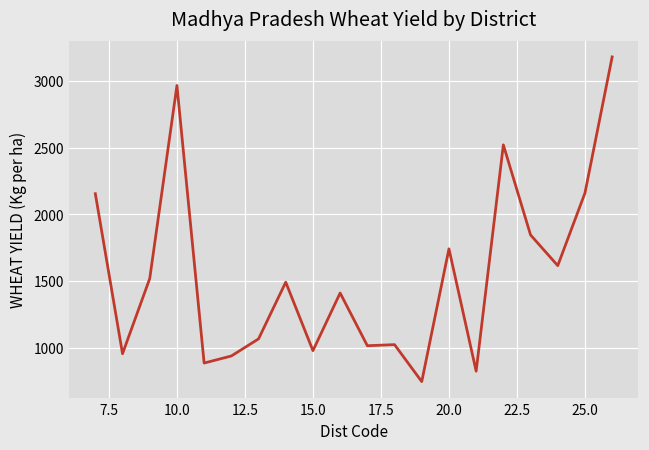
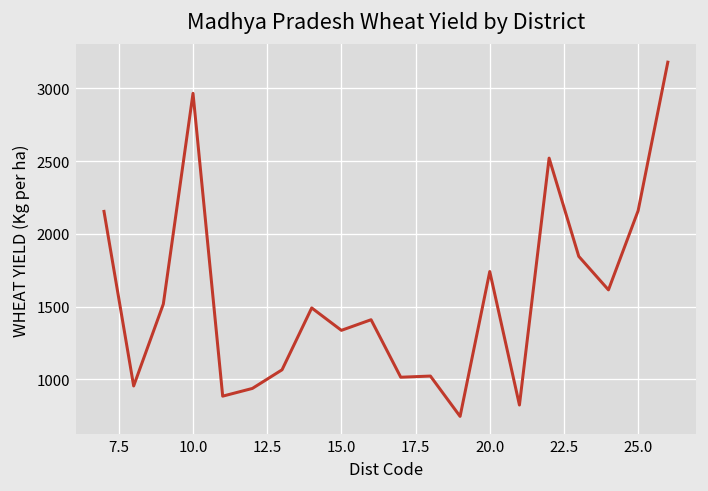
15.0: 980 -> 1340
